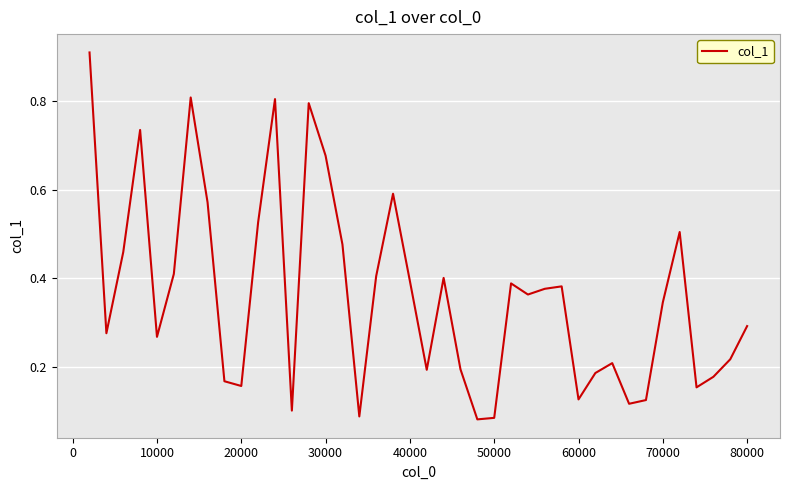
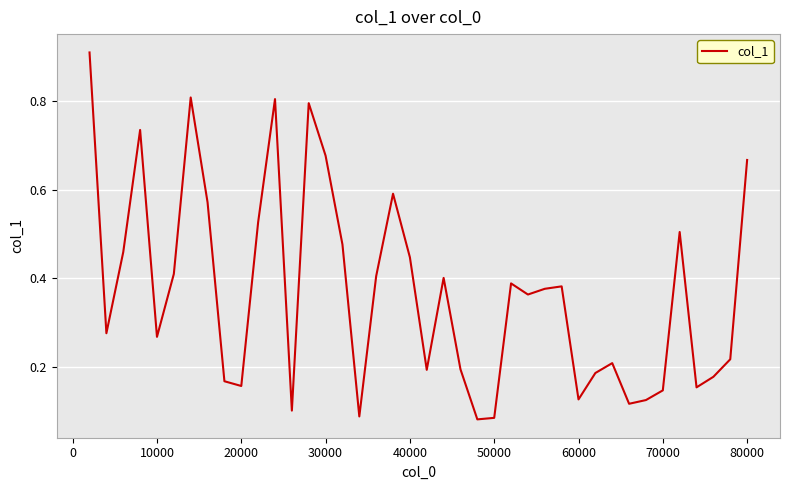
40000: 0.39 -> 0.45
70000: 0.35 -> 0.15
80000: 0.29 -> 0.67
